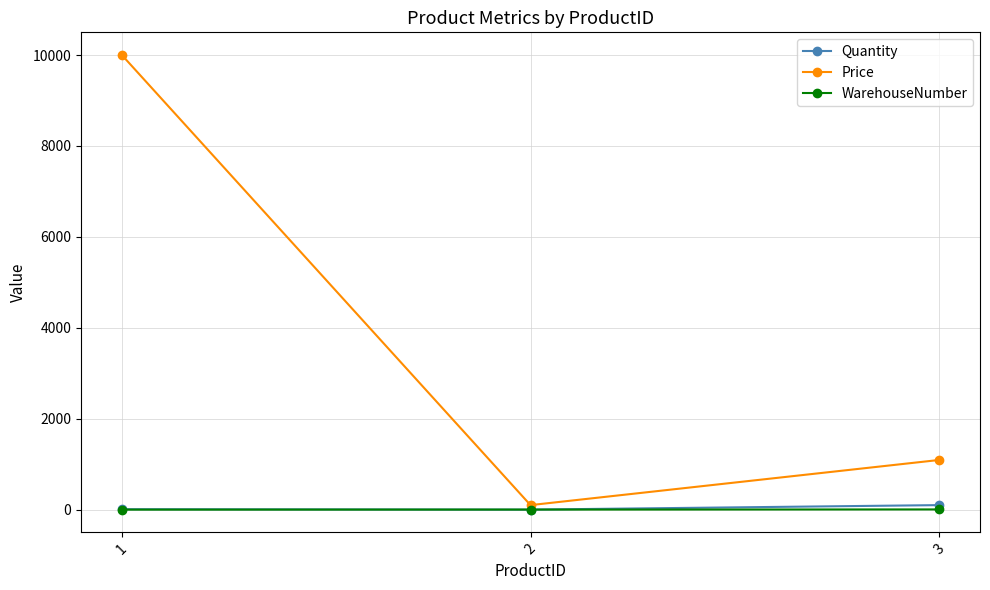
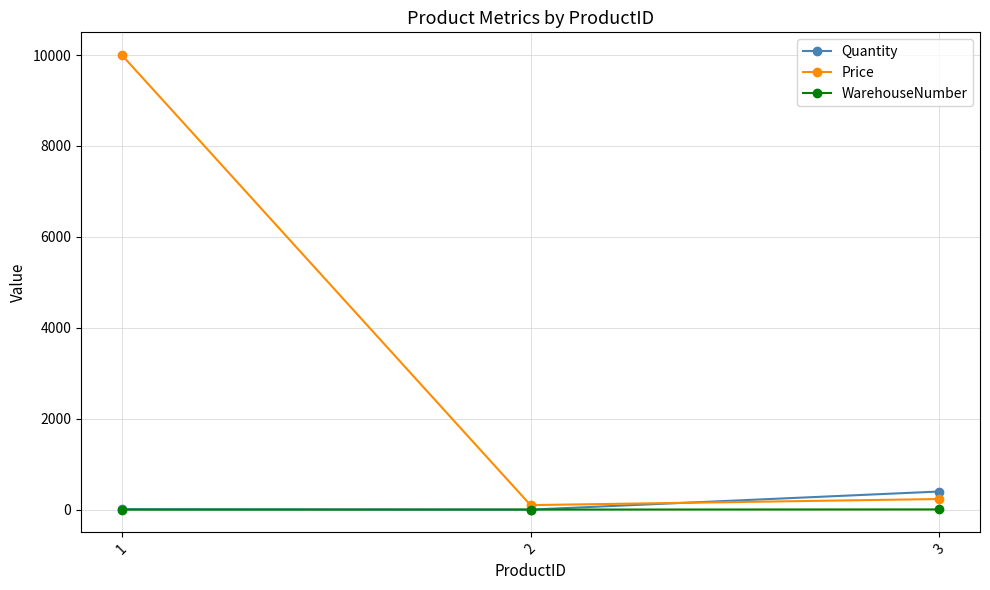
Quantity, 3: 100 -> 400
Price, 3: 1100 -> 200
